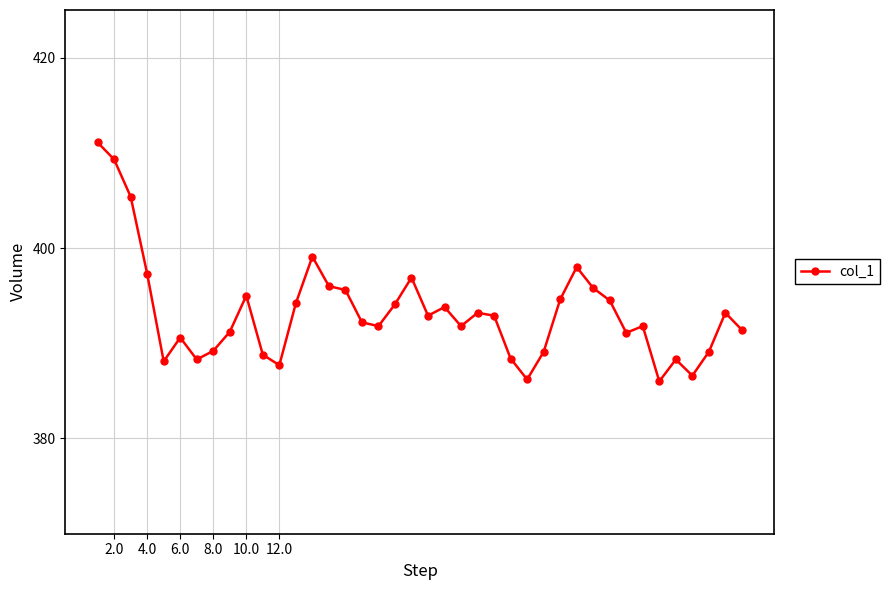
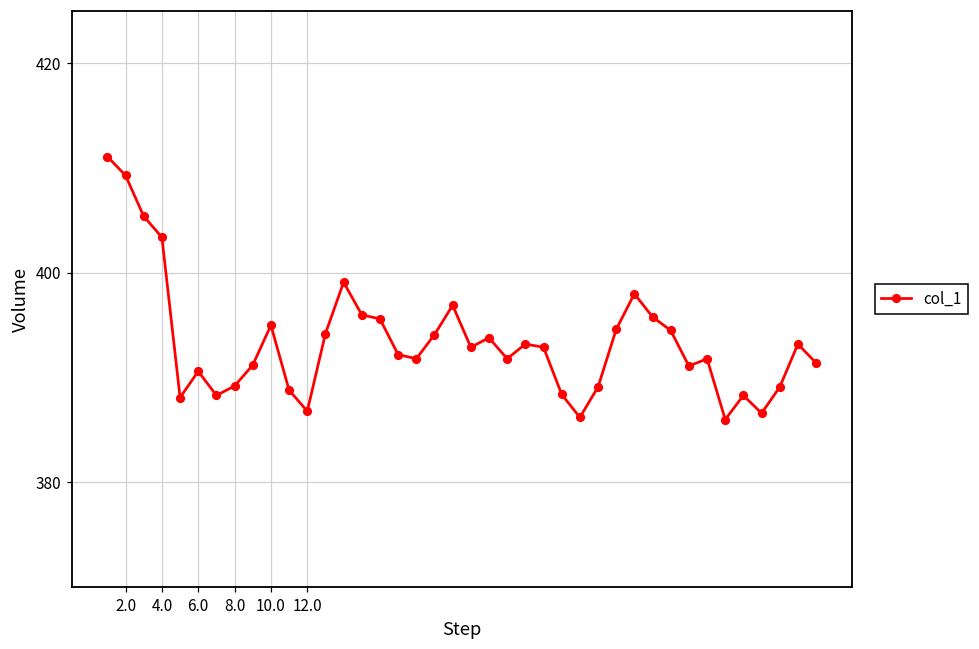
4.0: 397 -> 403
12.0: 388 -> 387
